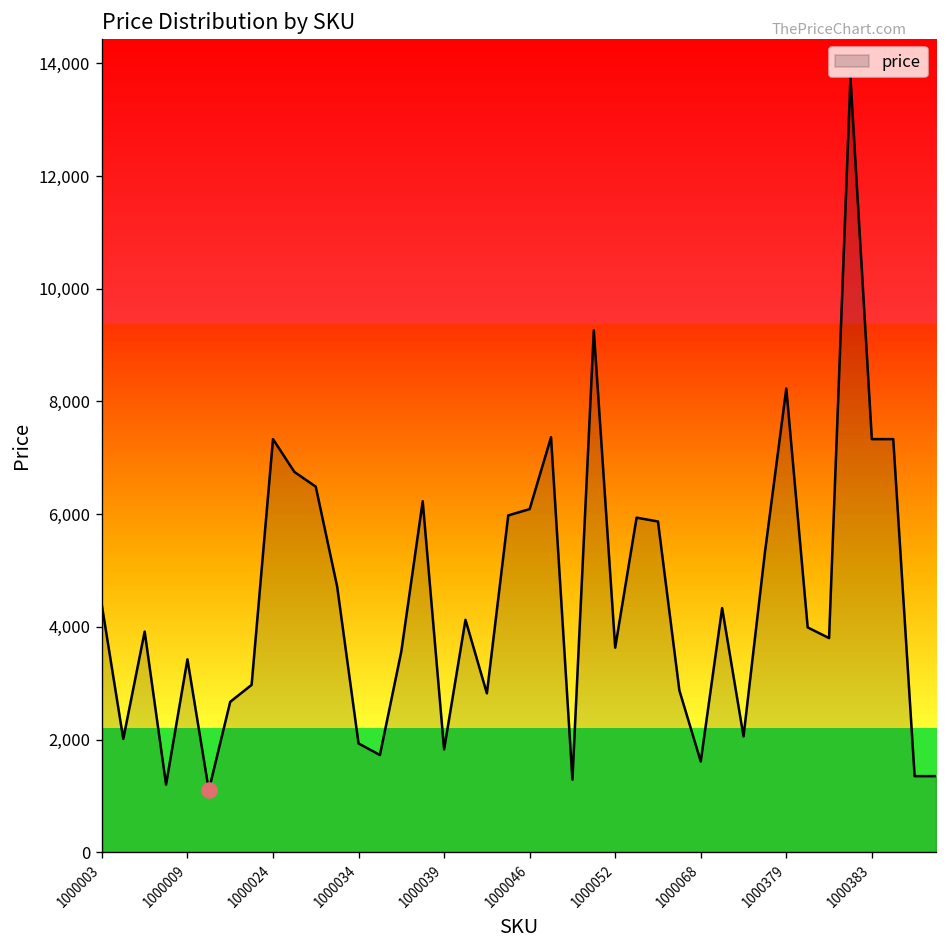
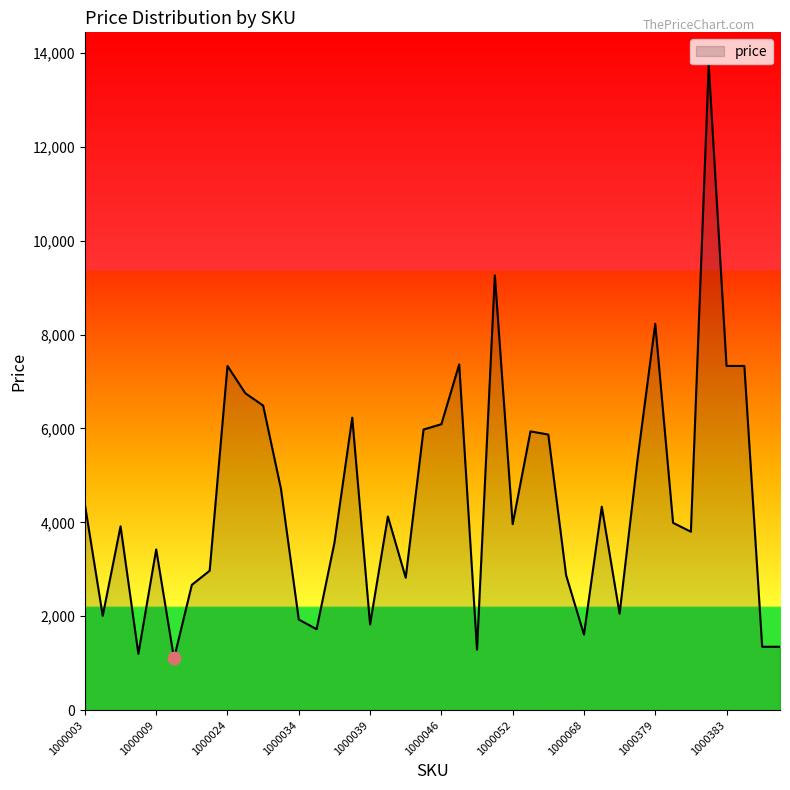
price, 1000052: 3,600 -> 4,000
